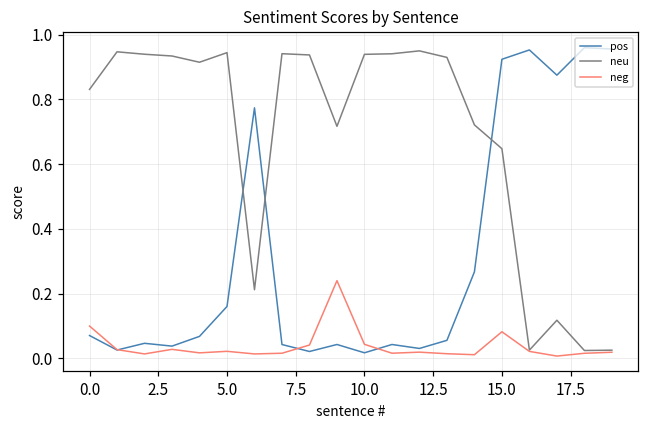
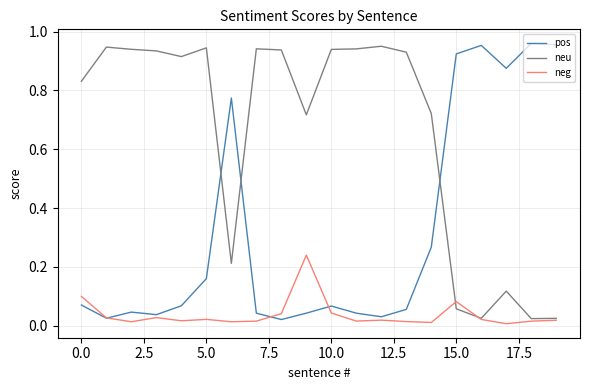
pos, 10.0: 0.02 -> 0.07
neu, 15.0: 0.65 -> 0.06
